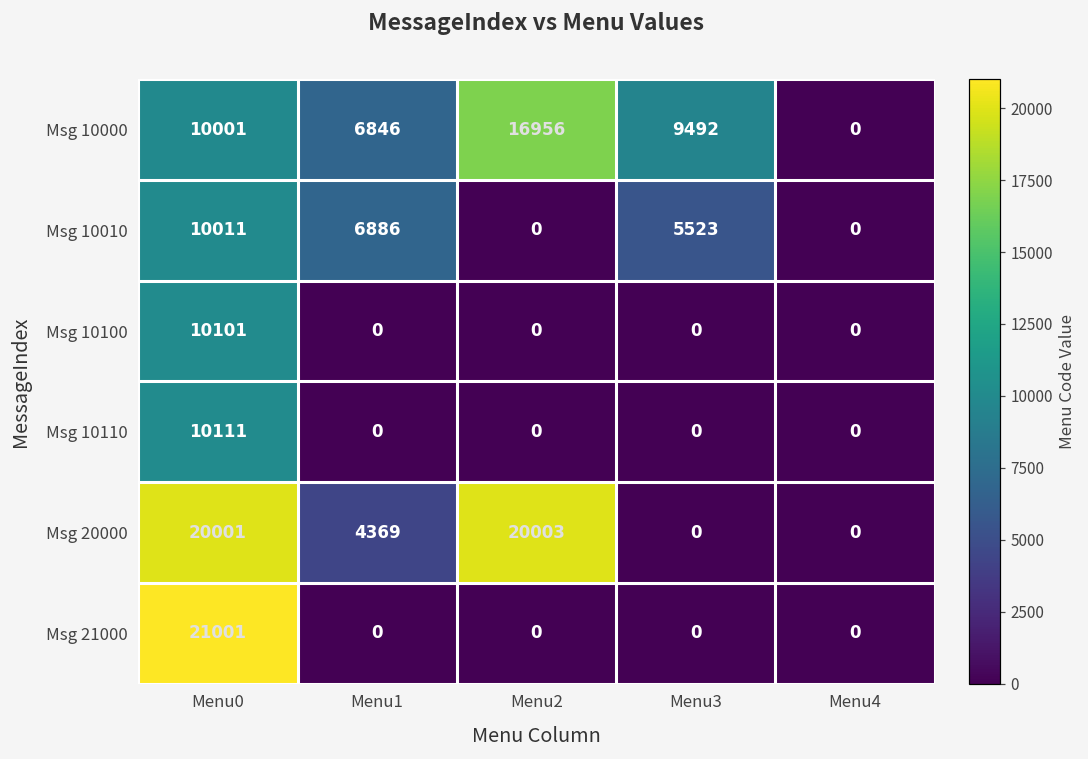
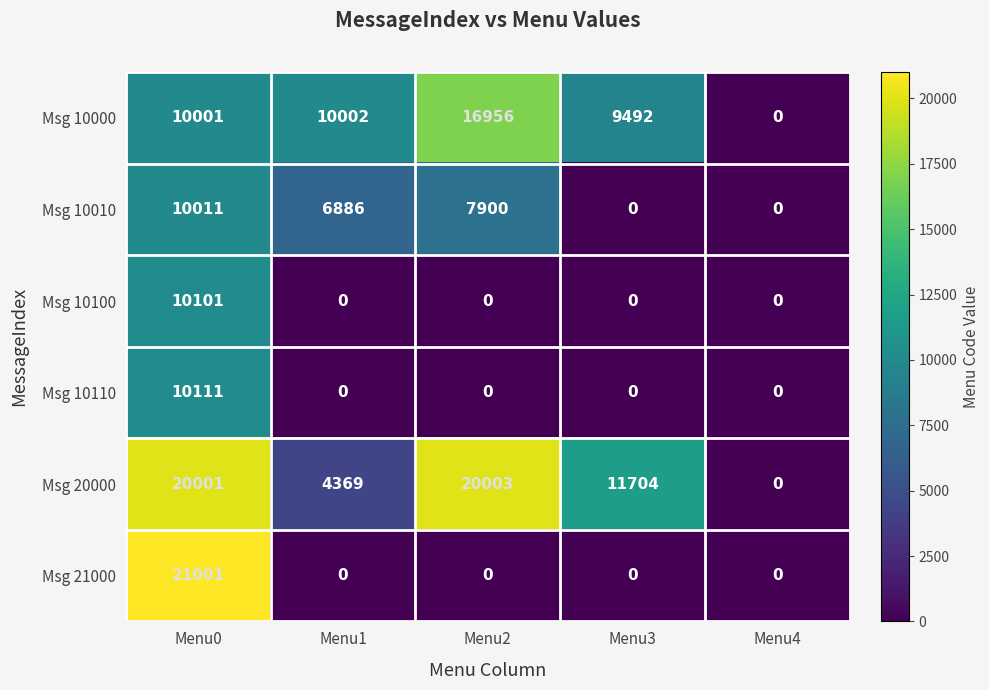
Msg 10000, Menu1: 6846 -> 10002
Msg 10010, Menu2: 0 -> 7900
Msg 10010, Menu3: 5523 -> 0
Msg 20000, Menu3: 0 -> 11704
